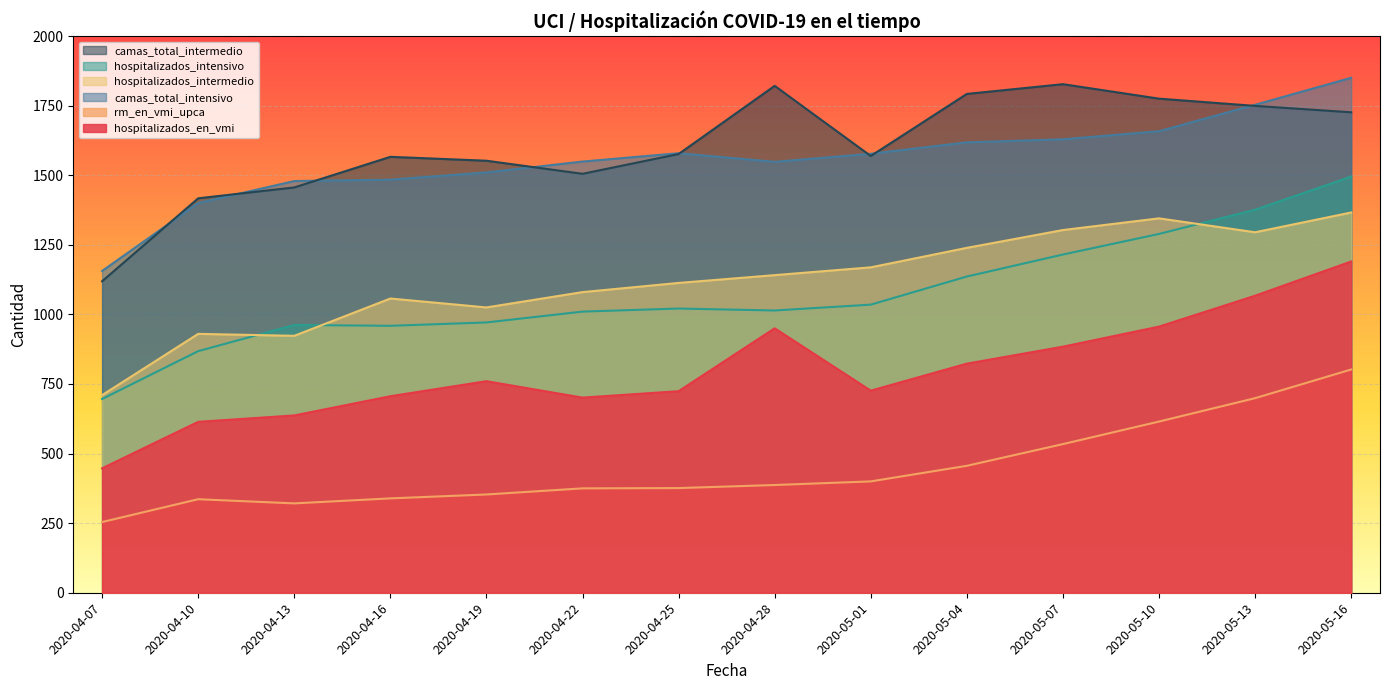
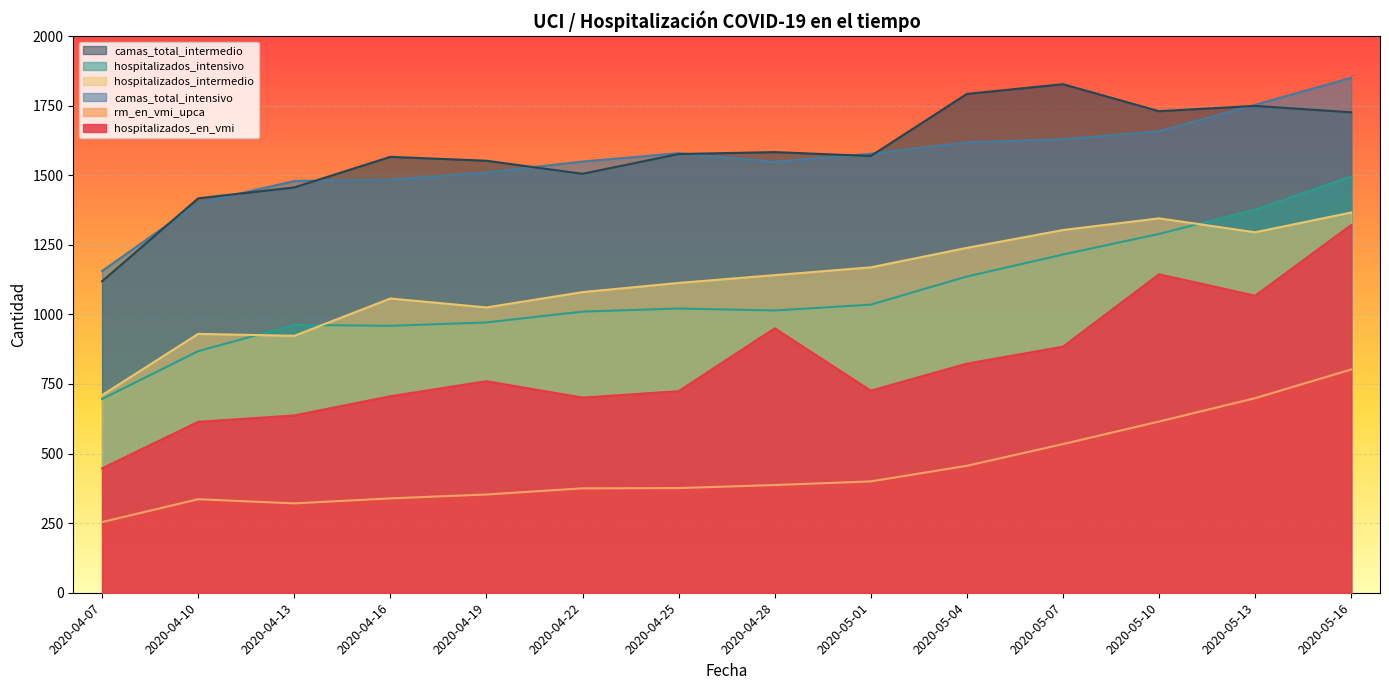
camas_total_intermedio, 2020-04-28: 1820 -> 1580
camas_total_intermedio, 2020-05-10: 1780 -> 1730
hospitalizados_en_vmi, 2020-05-10: 960 -> 1140
hospitalizados_en_vmi, 2020-05-16: 1190 -> 1320
